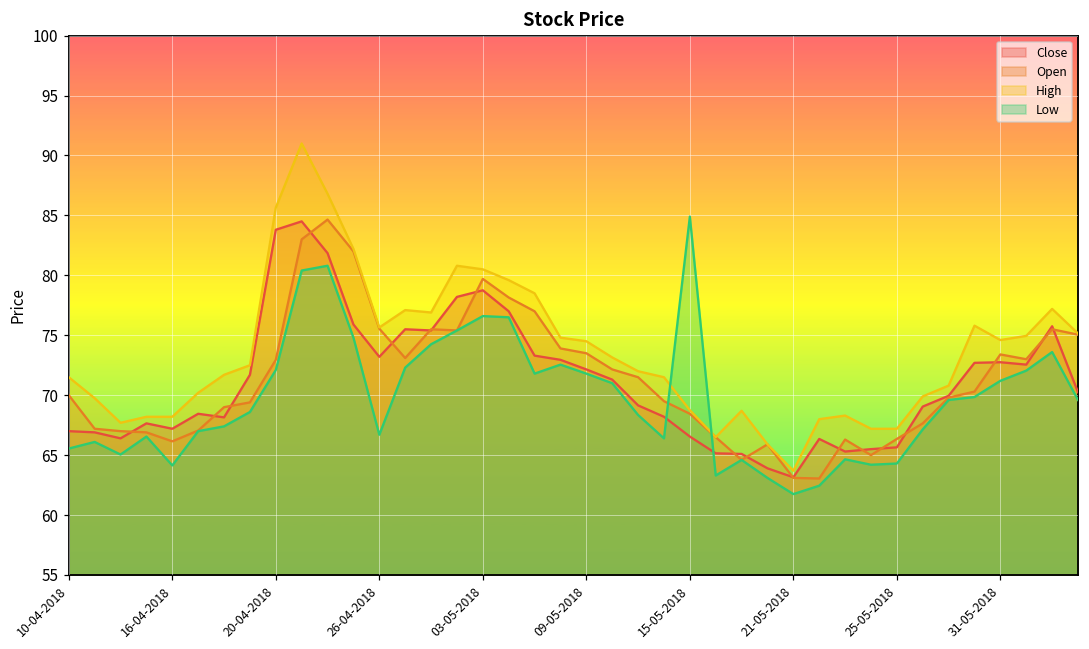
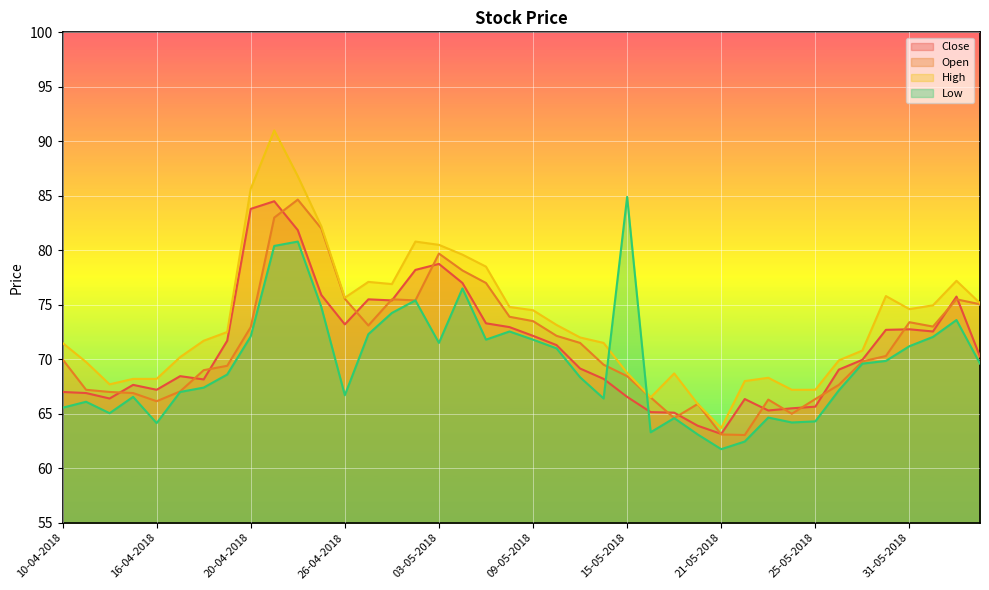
Low, 03-05-2018: 76.6 -> 71.5
